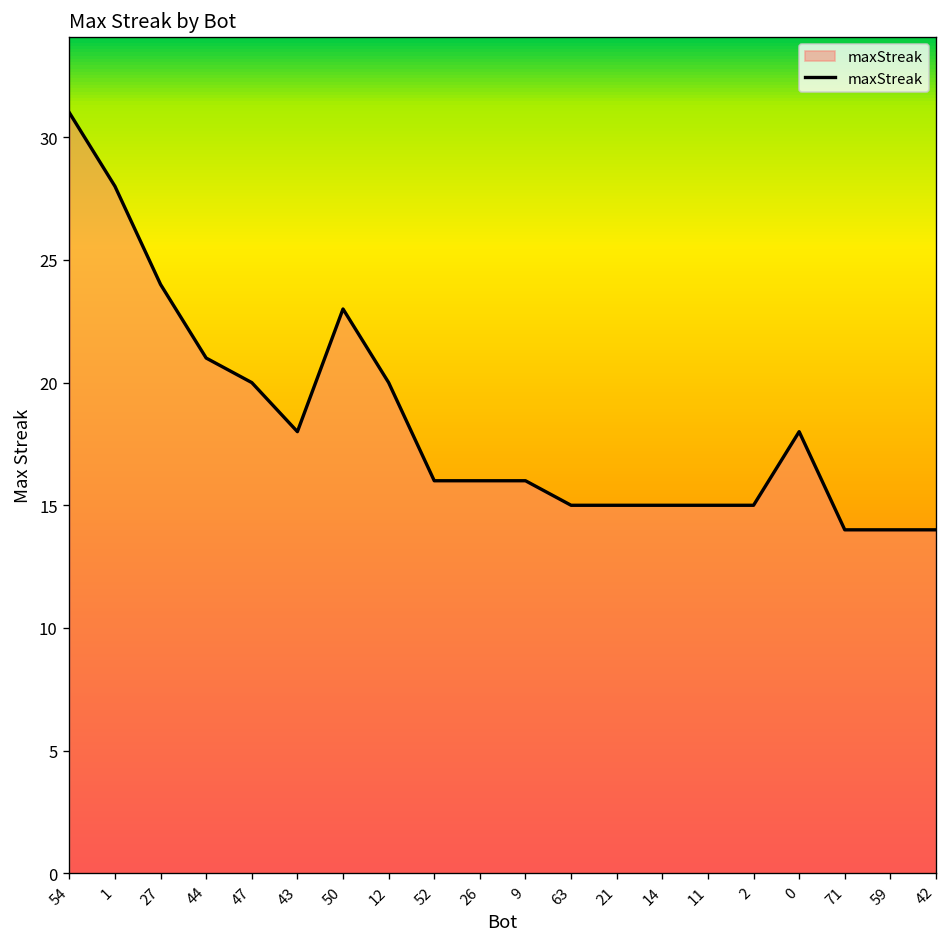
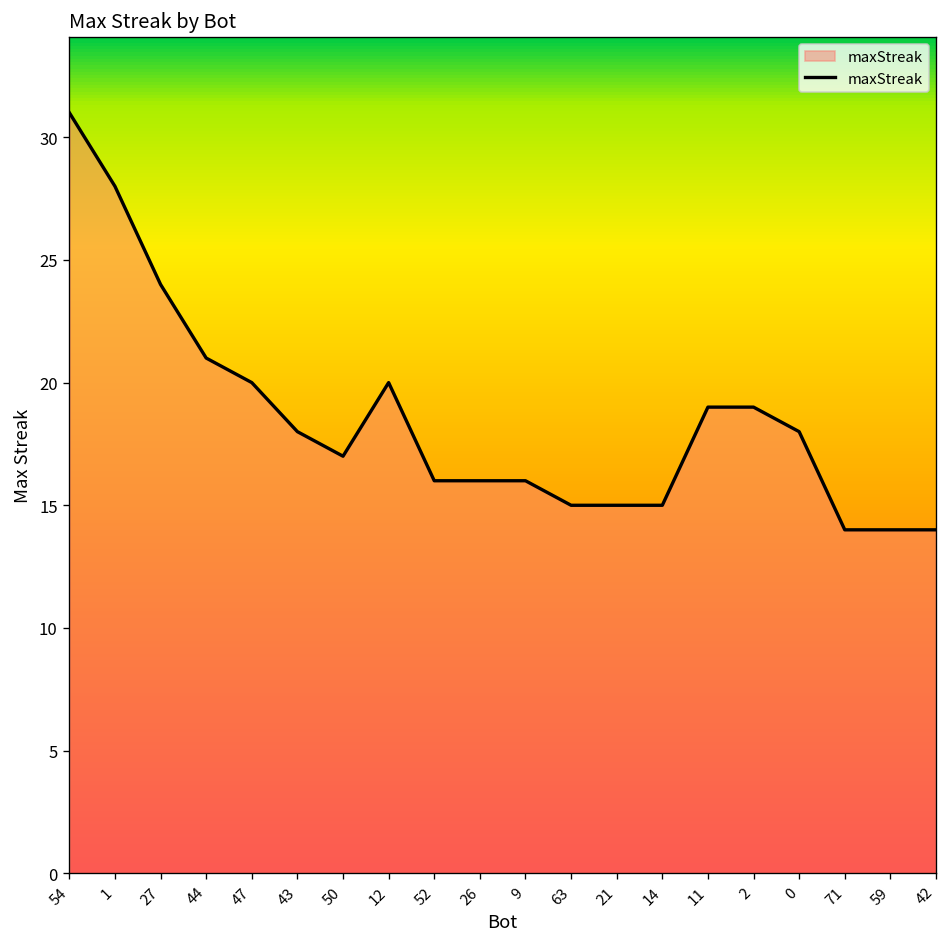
50: 23 -> 17
11: 15 -> 19
2: 15 -> 19
